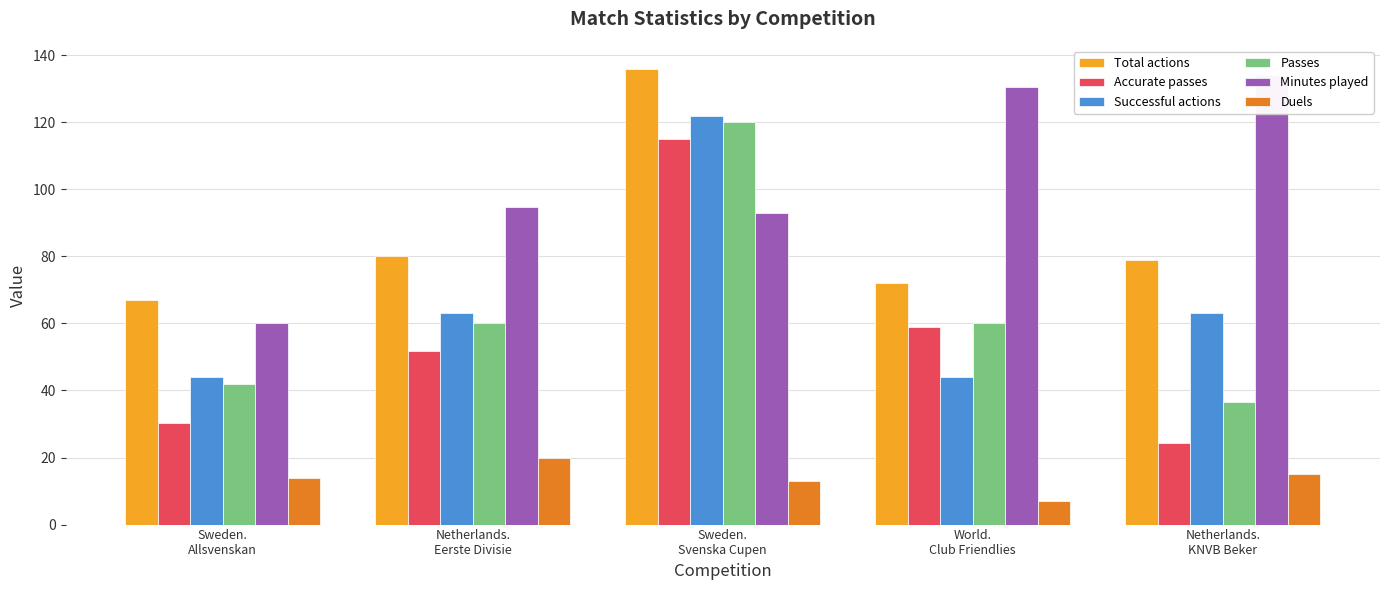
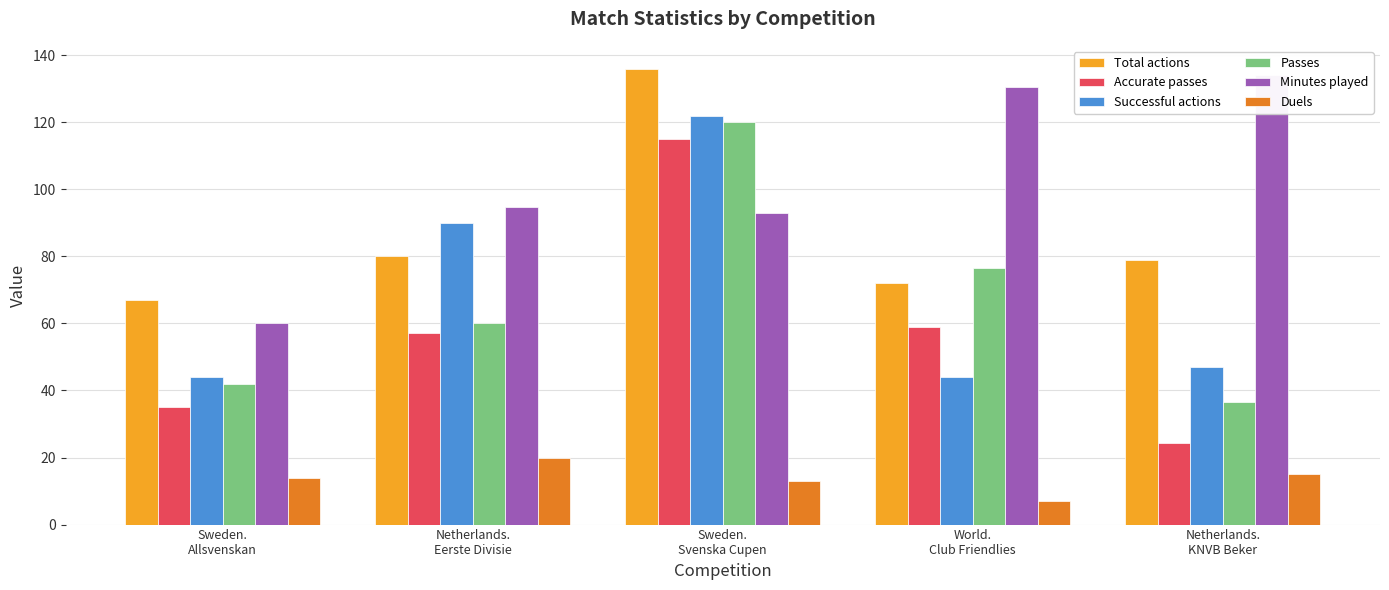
Accurate passes, Sweden. Allsvenskan: 30 -> 35
Accurate passes, Netherlands. Eerste Divisie: 52 -> 57
Successful actions, Netherlands. Eerste Divisie: 63 -> 90
Passes, World. Club Friendlies: 60 -> 77
Successful actions, Netherlands. KNVB Beker: 63 -> 47
